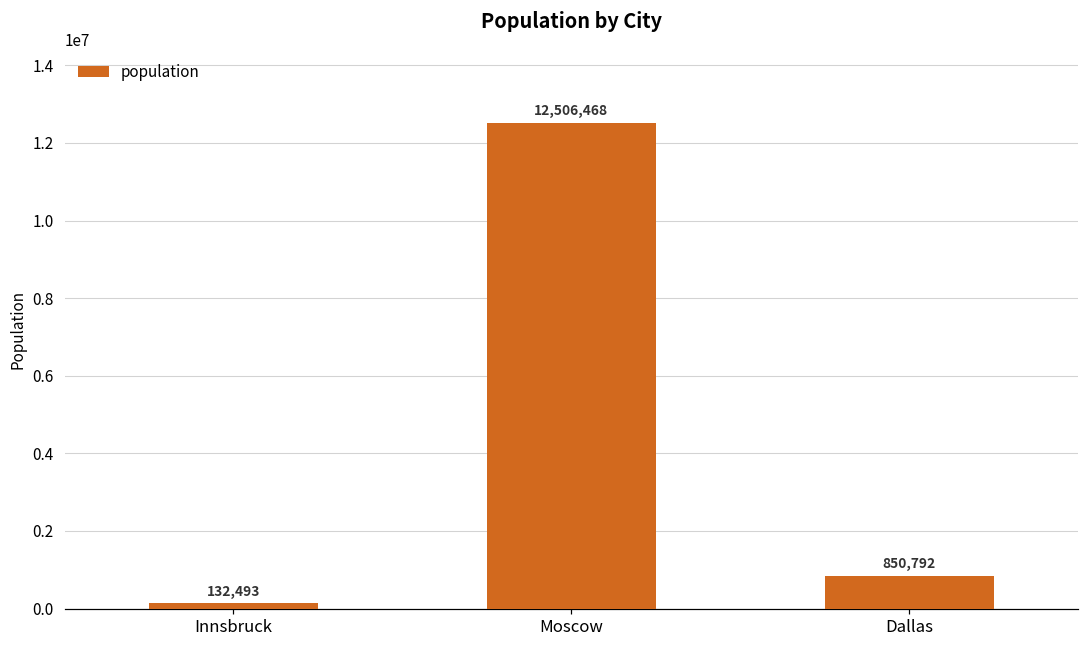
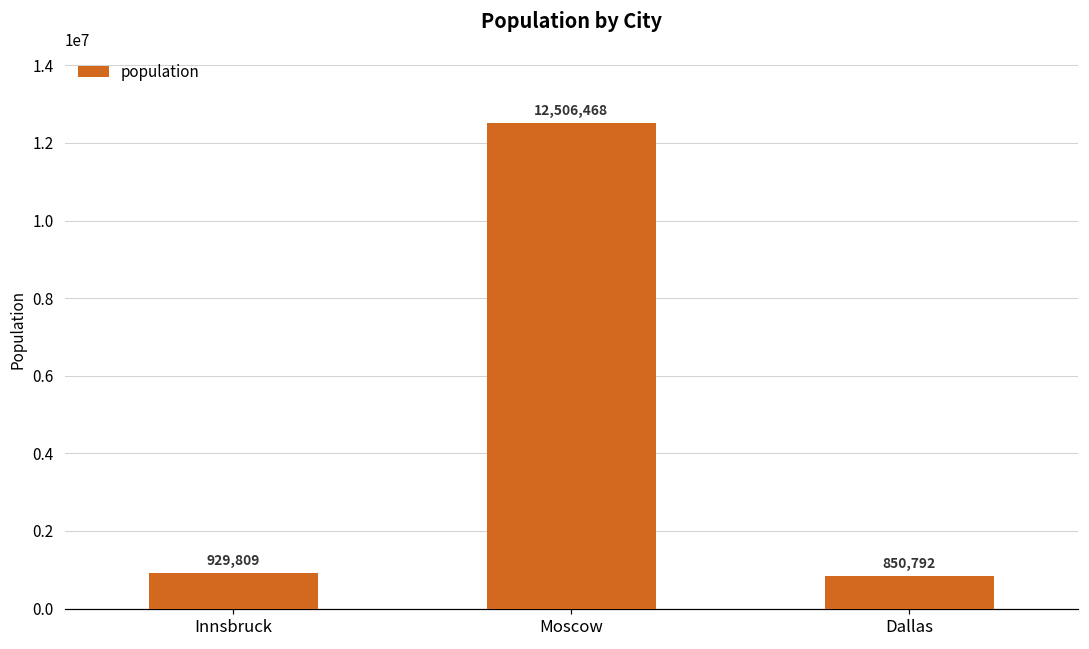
Innsbruck: 132,493 -> 929,809
